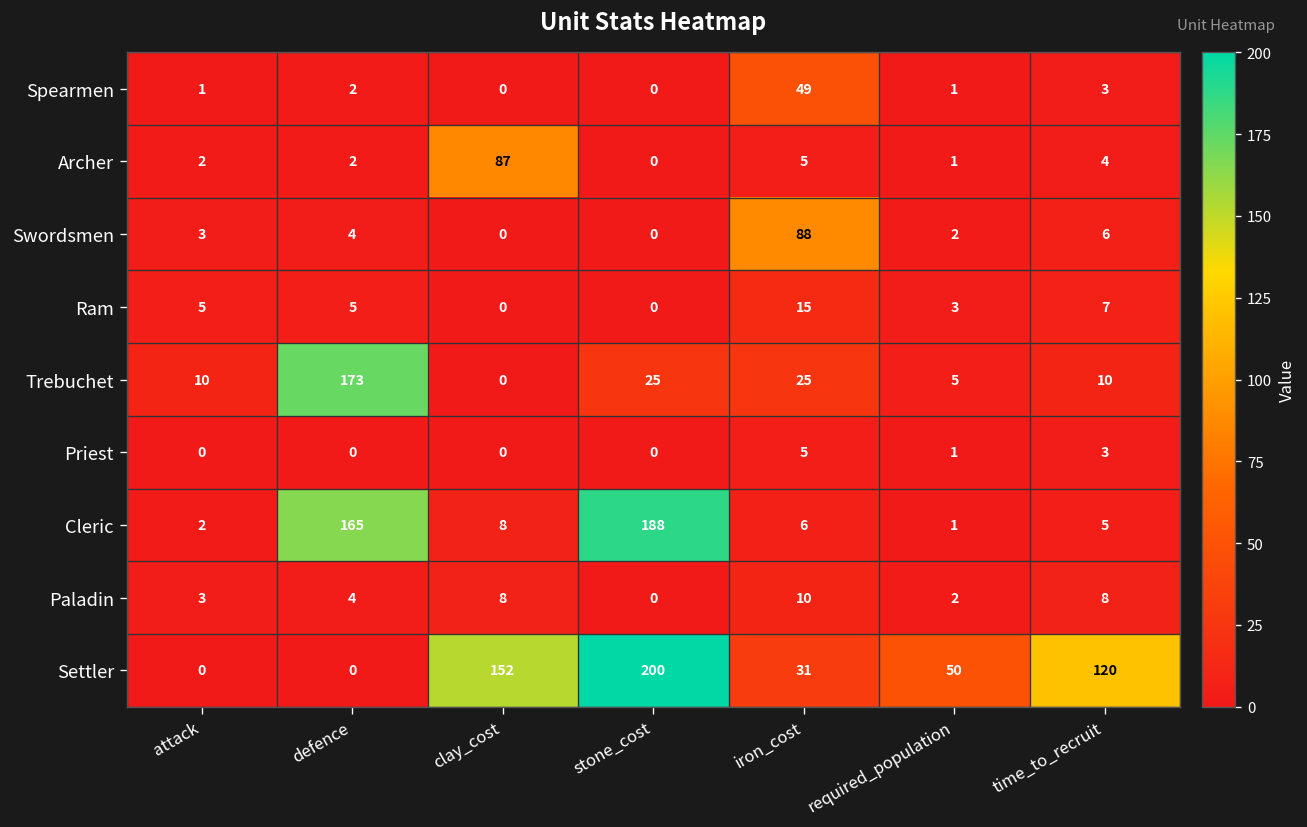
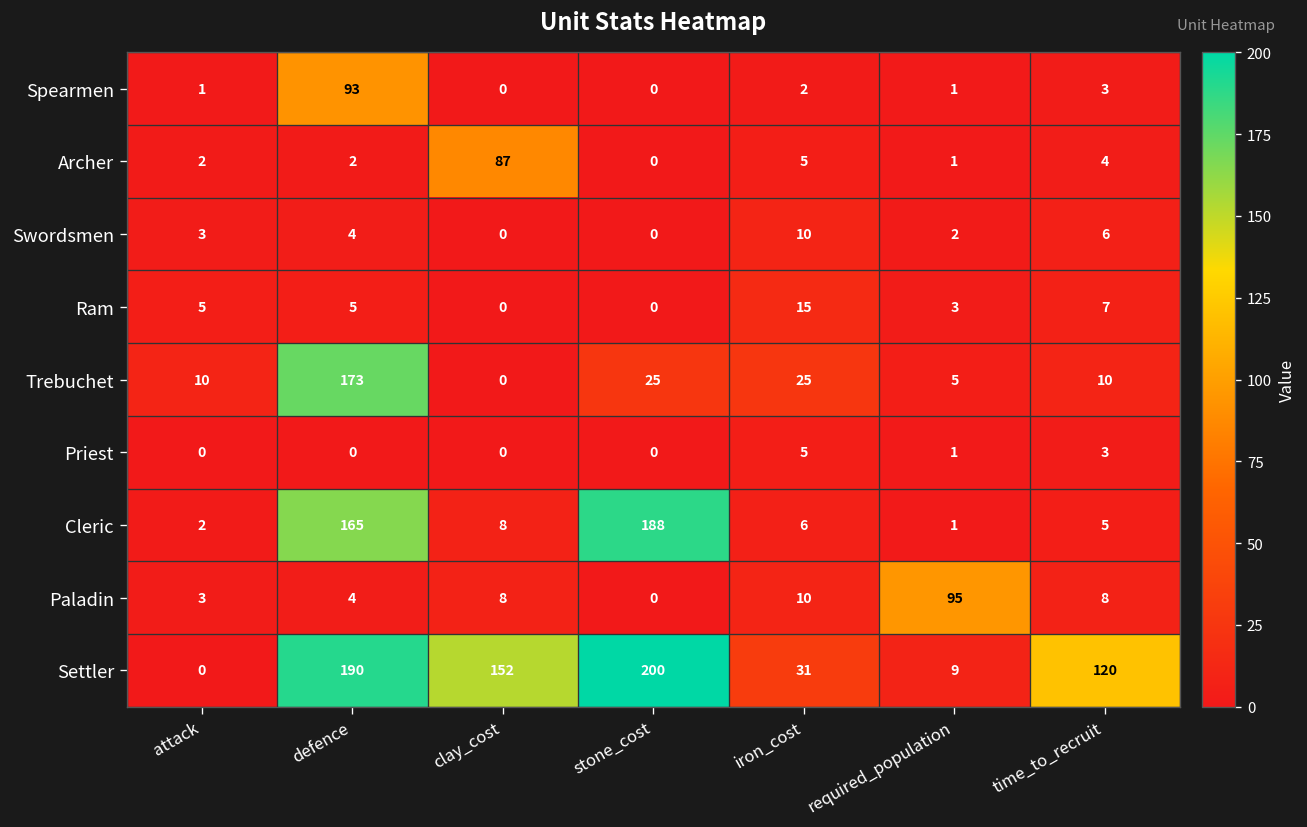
Spearmen, defence: 2 -> 93
Spearmen, iron_cost: 49 -> 2
Swordsmen, iron_cost: 88 -> 10
Paladin, required_population: 2 -> 95
Settler, defence: 0 -> 190
Settler, required_population: 50 -> 9
